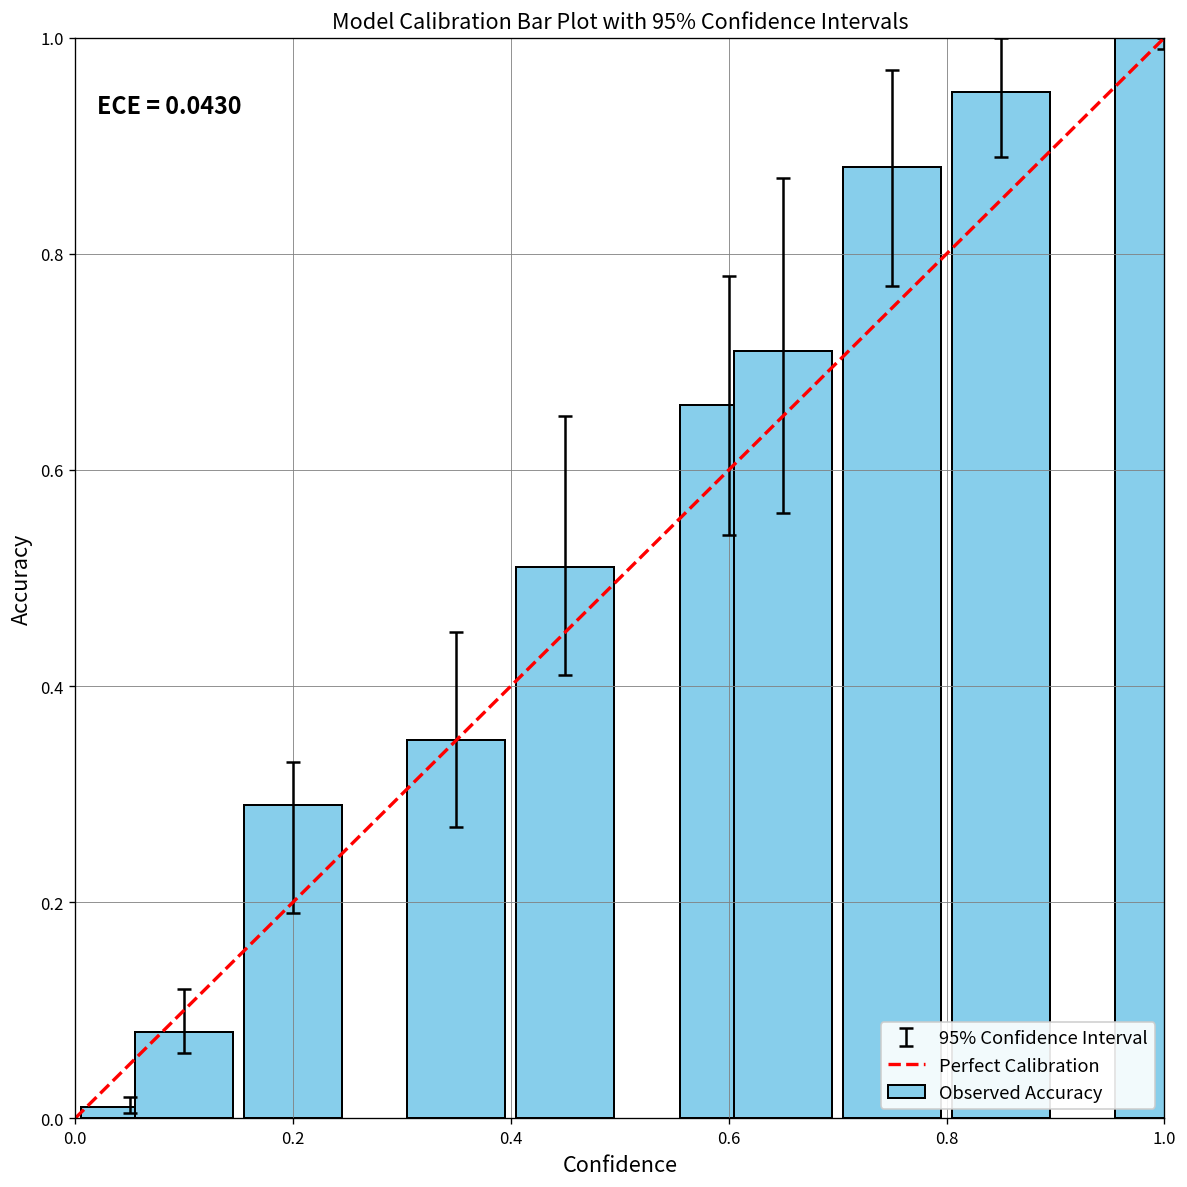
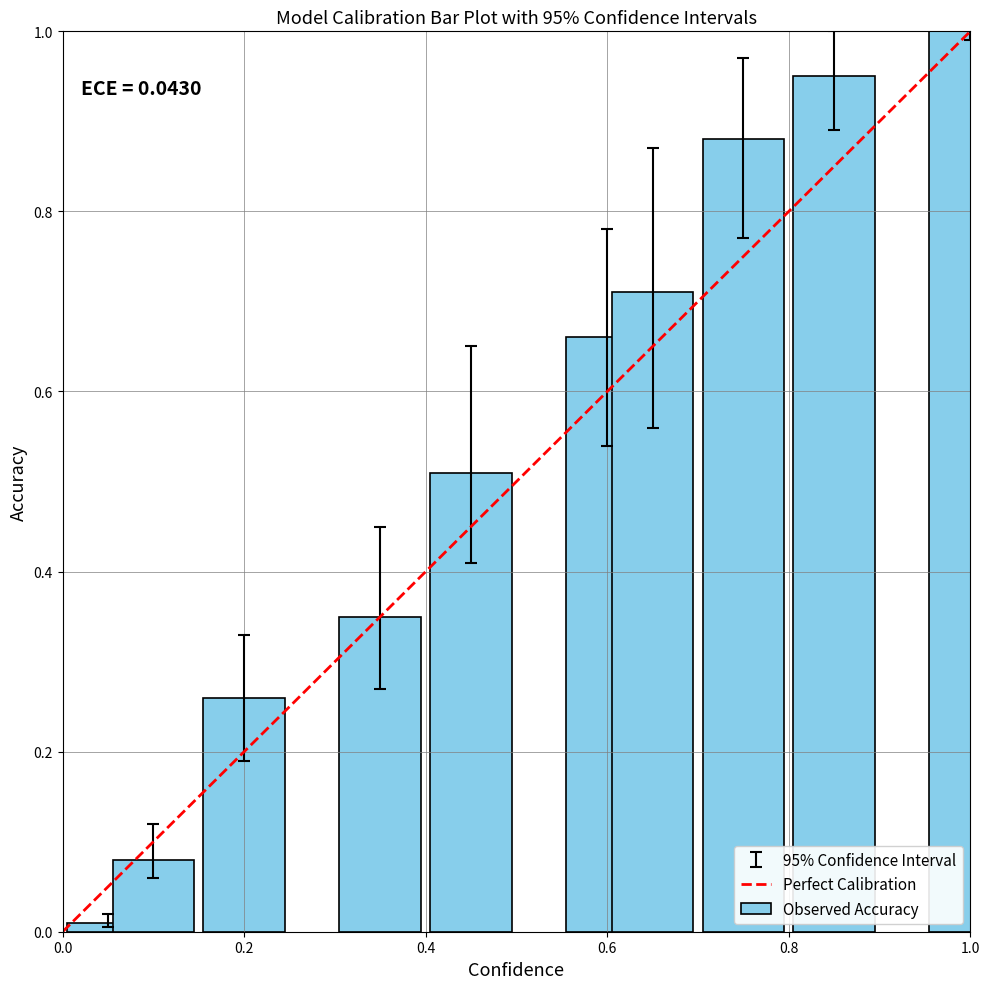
Observed Accuracy, 0.2: 0.29 -> 0.26
